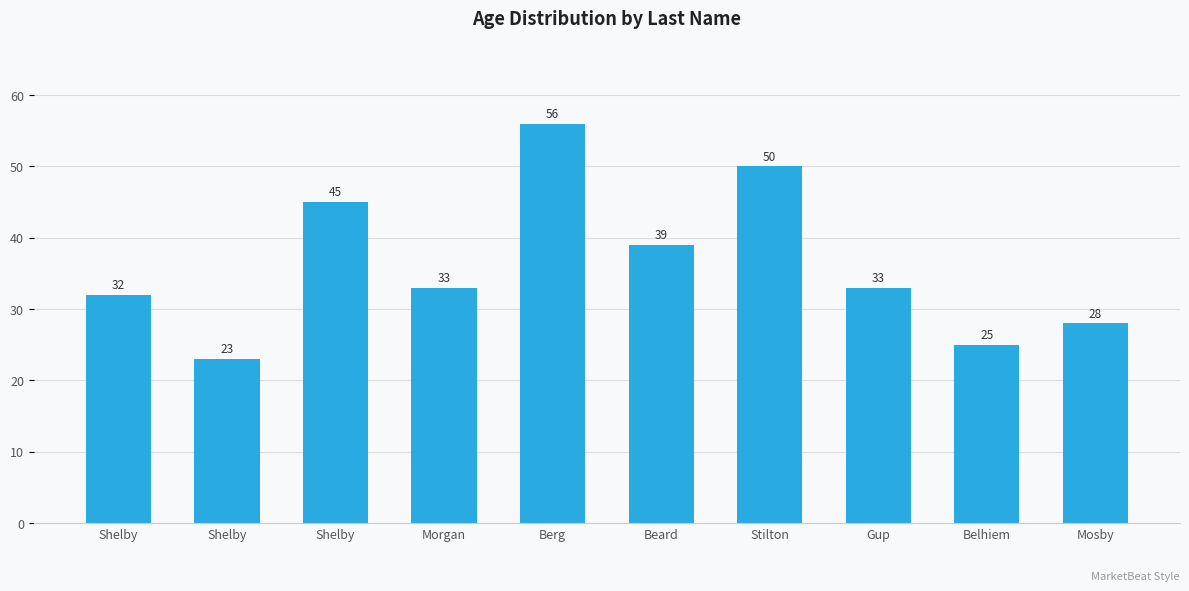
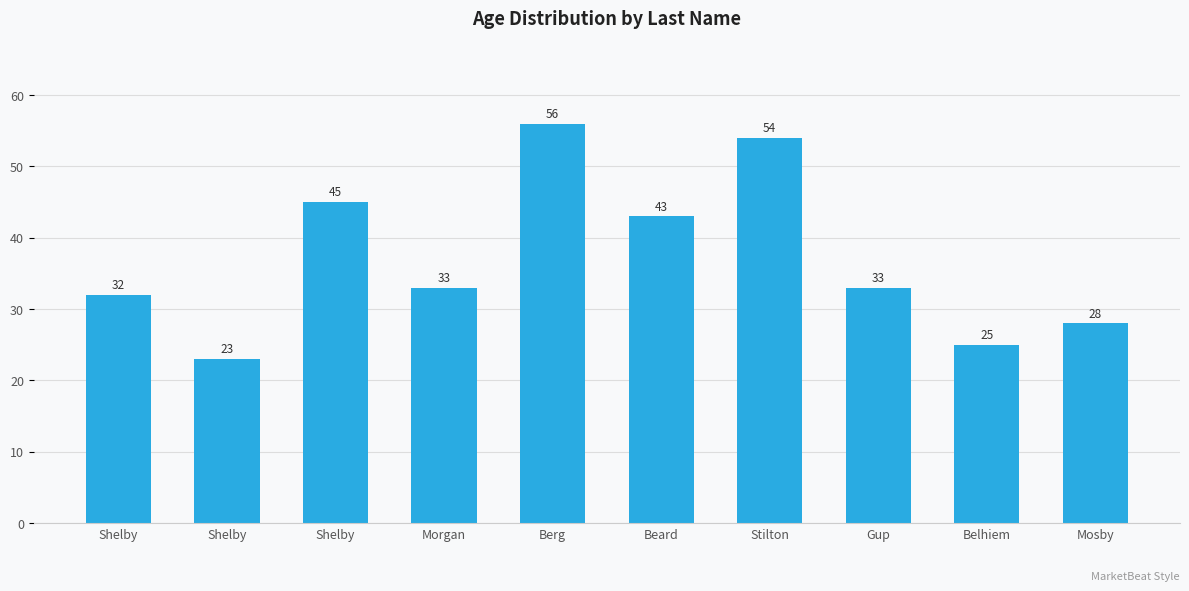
Beard: 39 -> 43
Stilton: 50 -> 54
